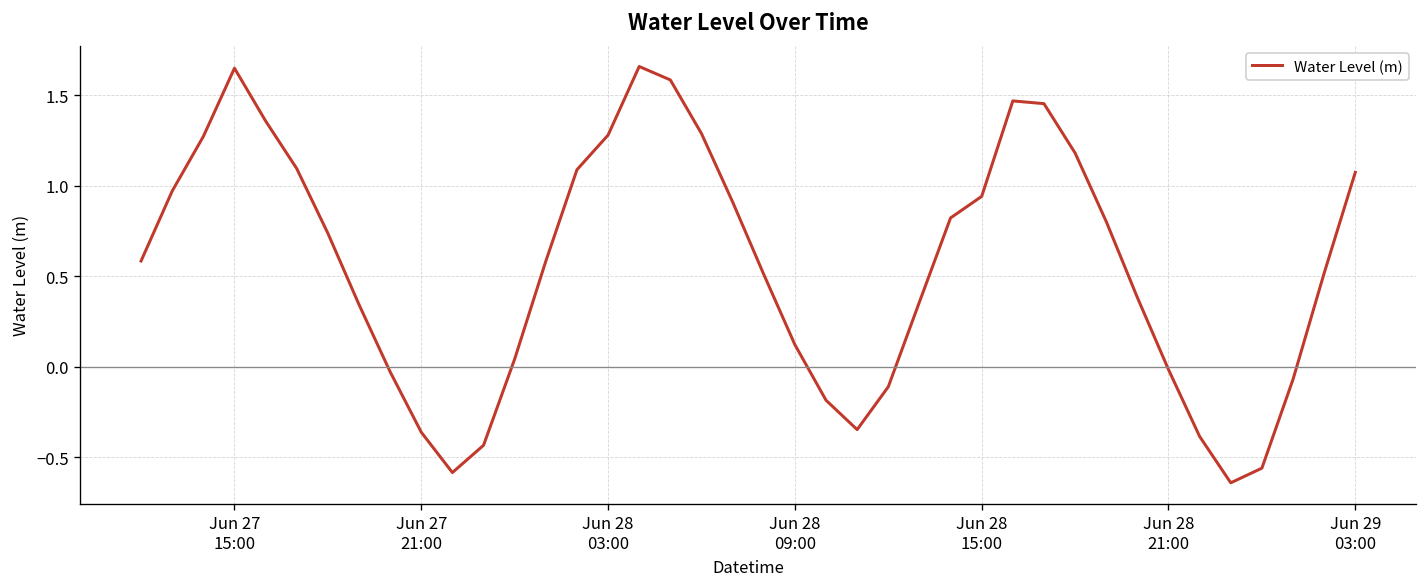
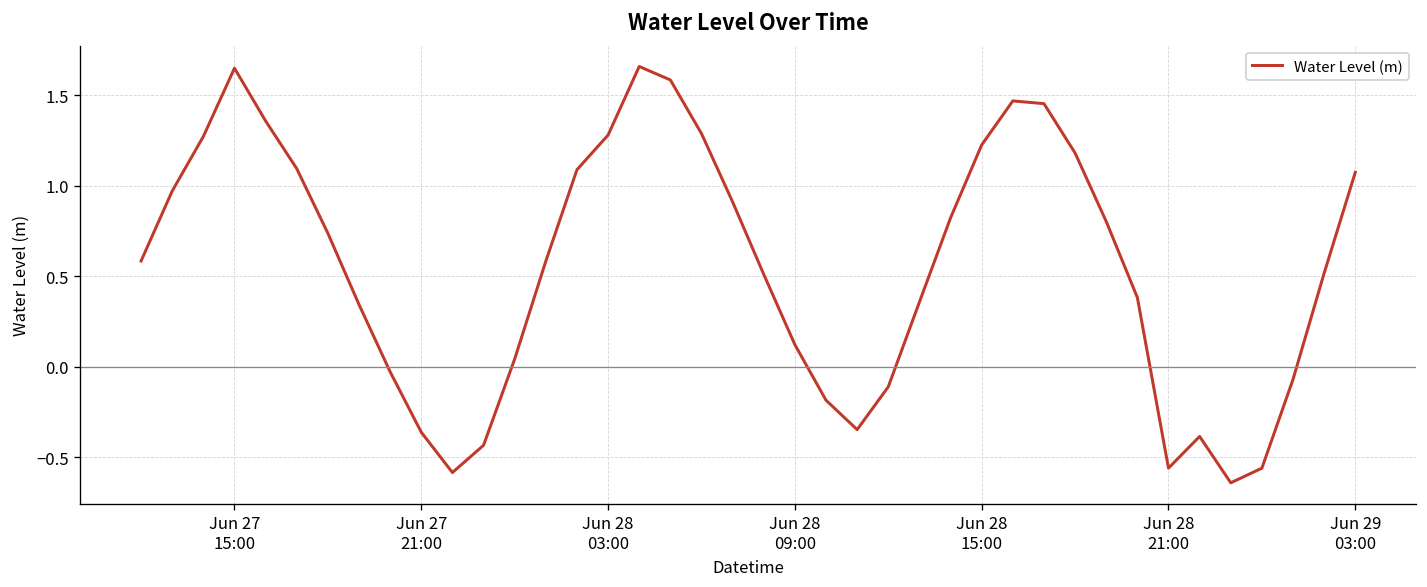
Jun 28 15:00: 0.94 -> 1.23
Jun 28 21:00: -0.02 -> -0.56
